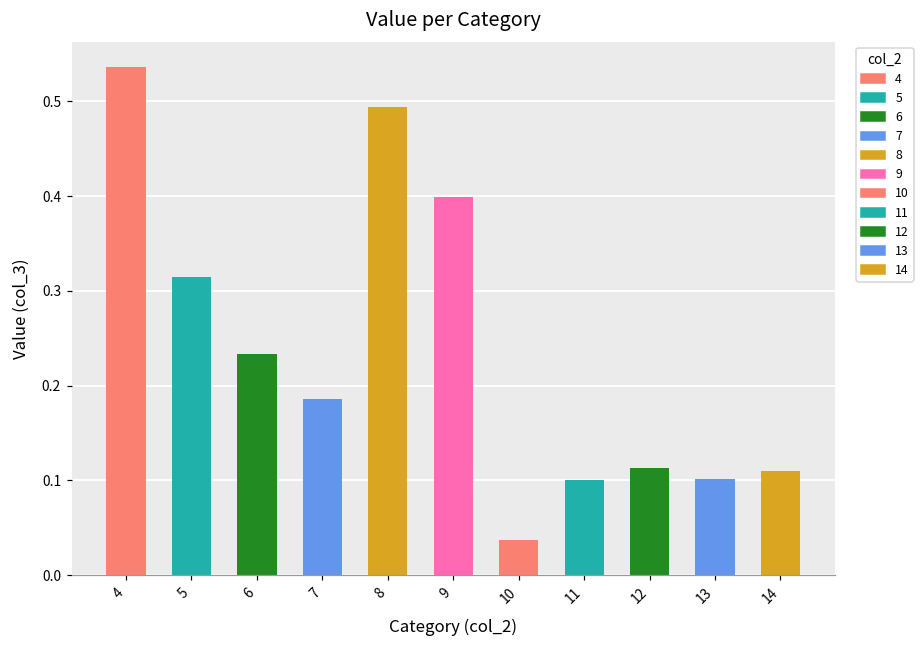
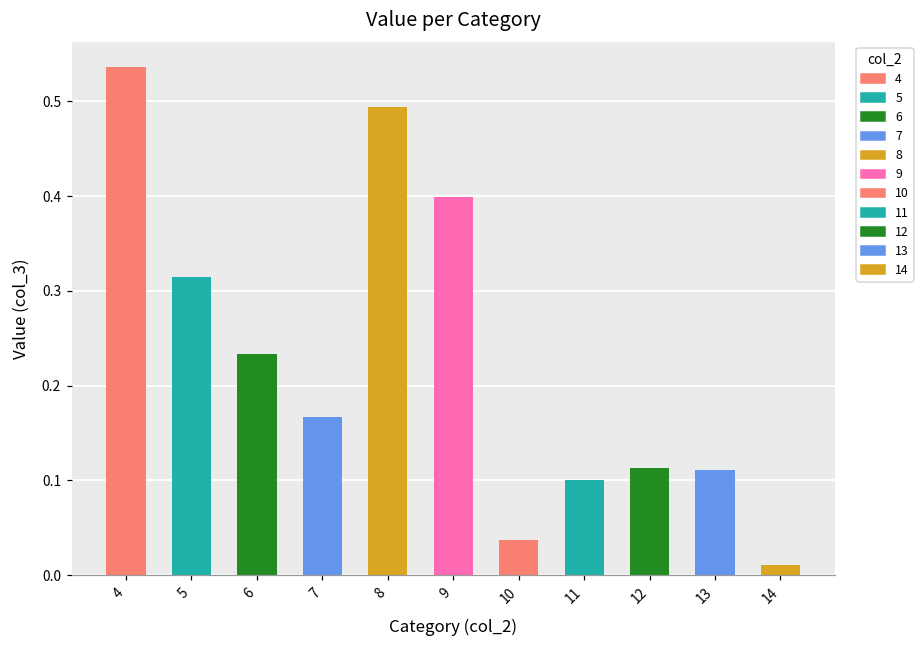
7: 0.19 -> 0.17
13: 0.10 -> 0.11
14: 0.11 -> 0.01
